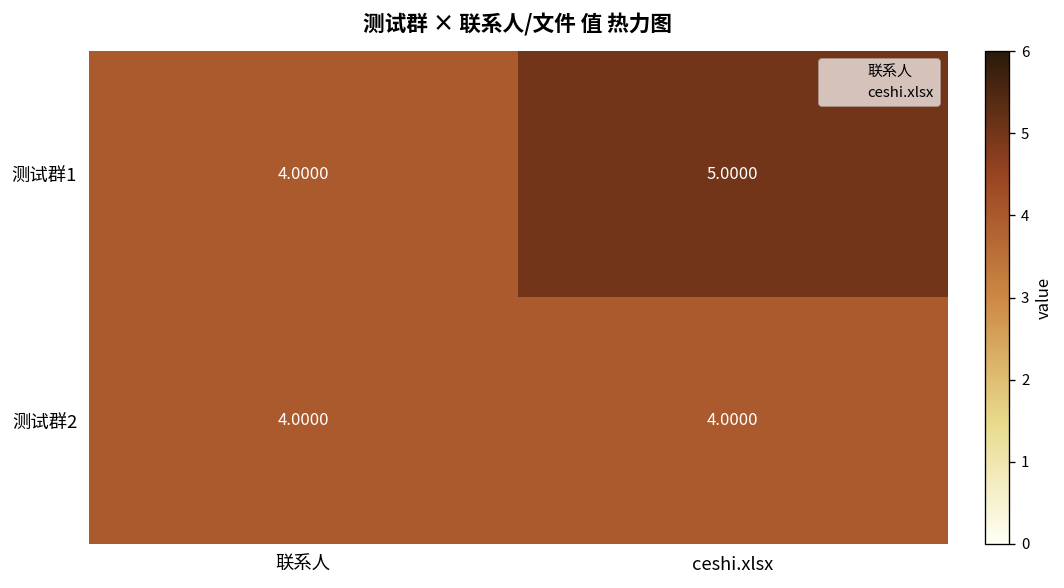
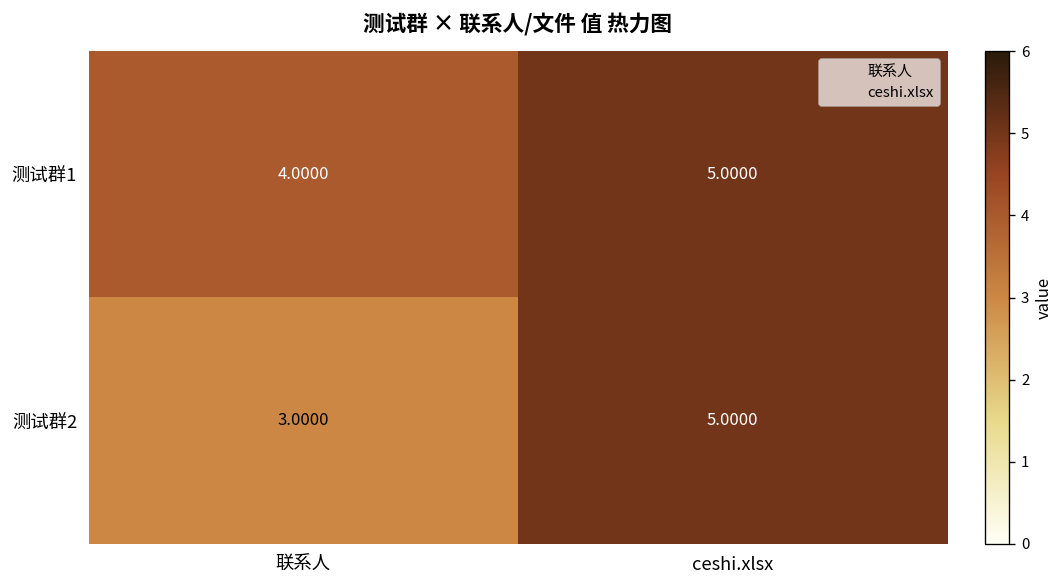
测试群2, 联系人: 4.0000 -> 3.0000
测试群2, ceshi.xlsx: 4.0000 -> 5.0000
